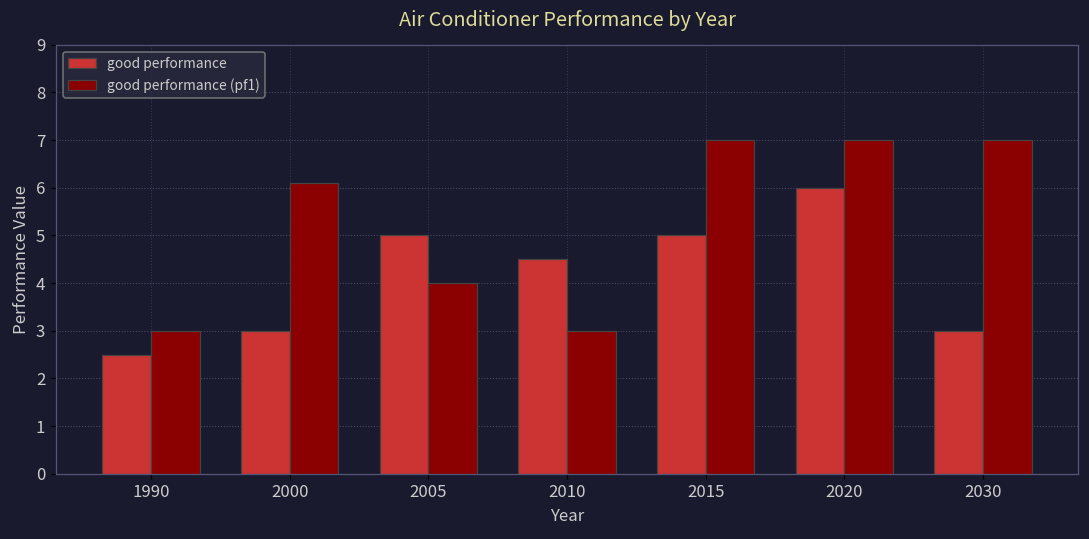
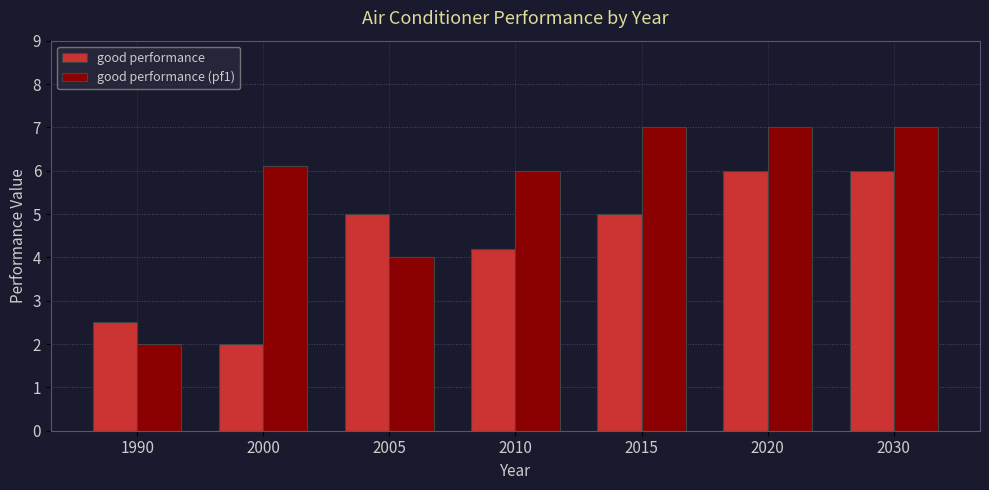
good performance (pf1), 1990: 3 -> 2
good performance, 2000: 3 -> 2
good performance, 2010: 4.5 -> 4.2
good performance (pf1), 2010: 3 -> 6
good performance, 2030: 3 -> 6
